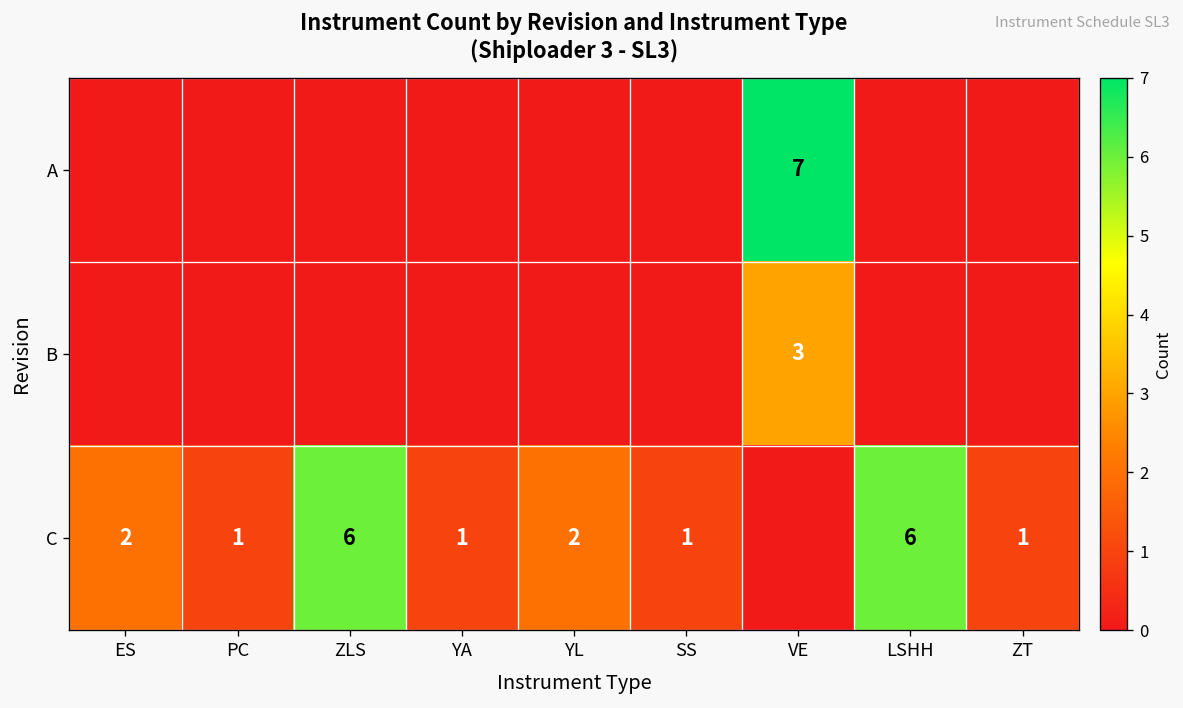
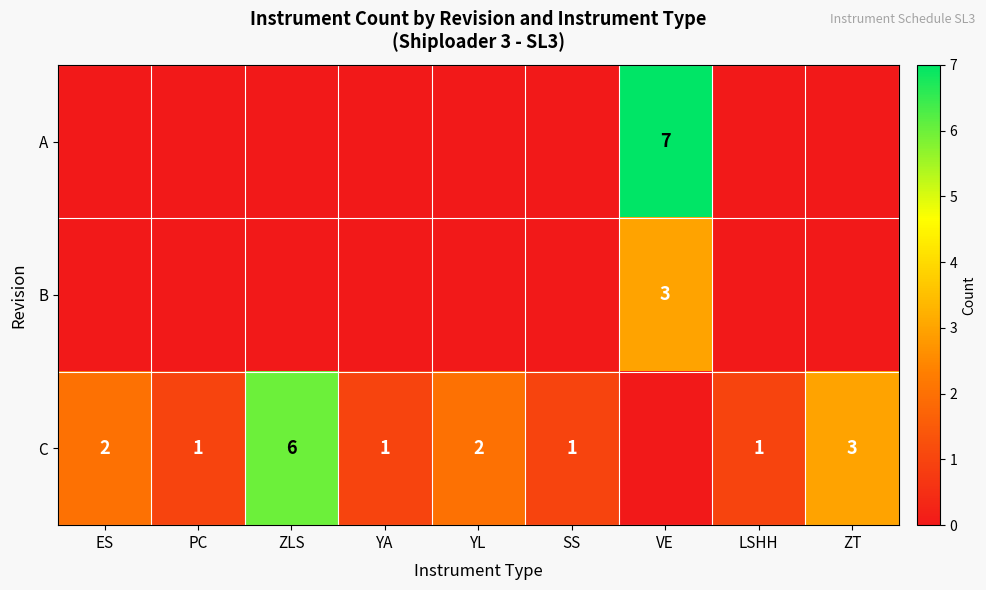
C, LSHH: 6 -> 1
C, ZT: 1 -> 3
